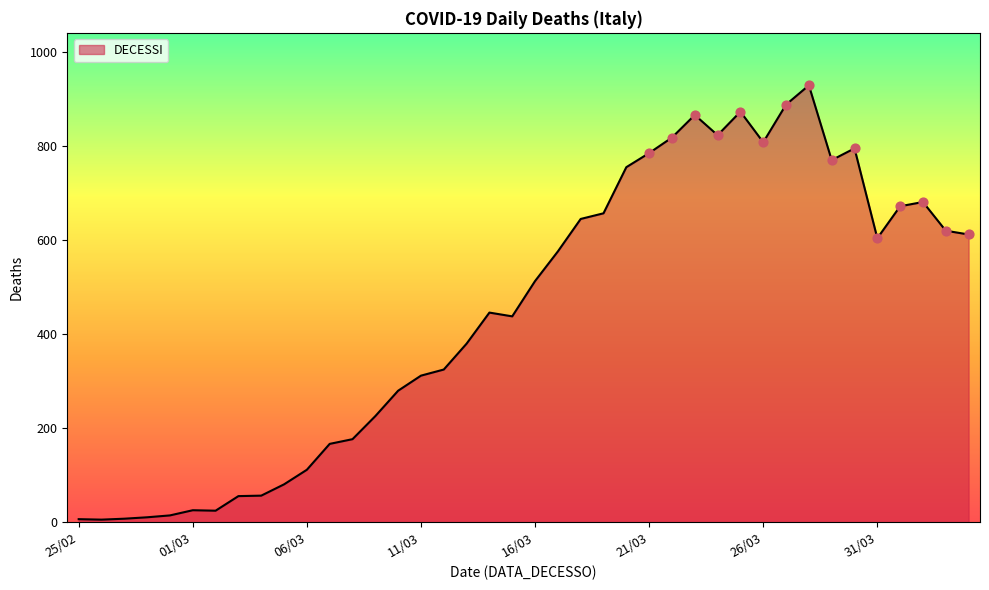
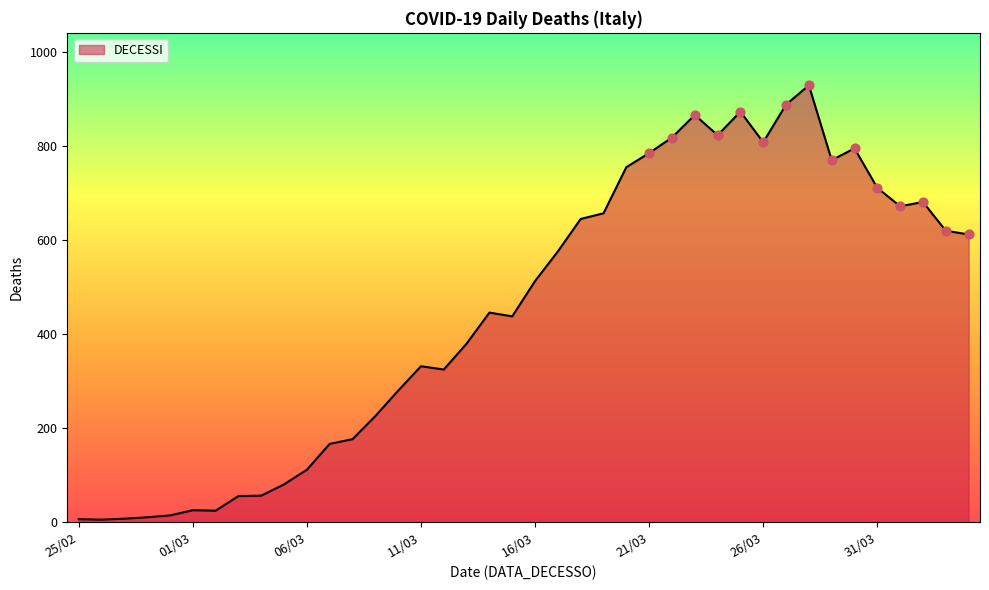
DECESSI, 11/03: 310 -> 330
DECESSI, 31/03: 600 -> 710
